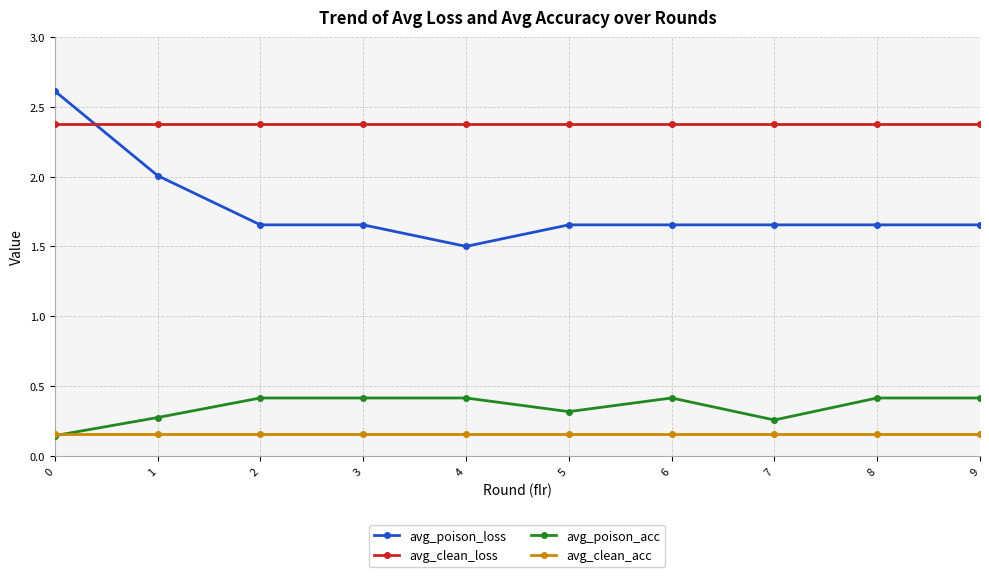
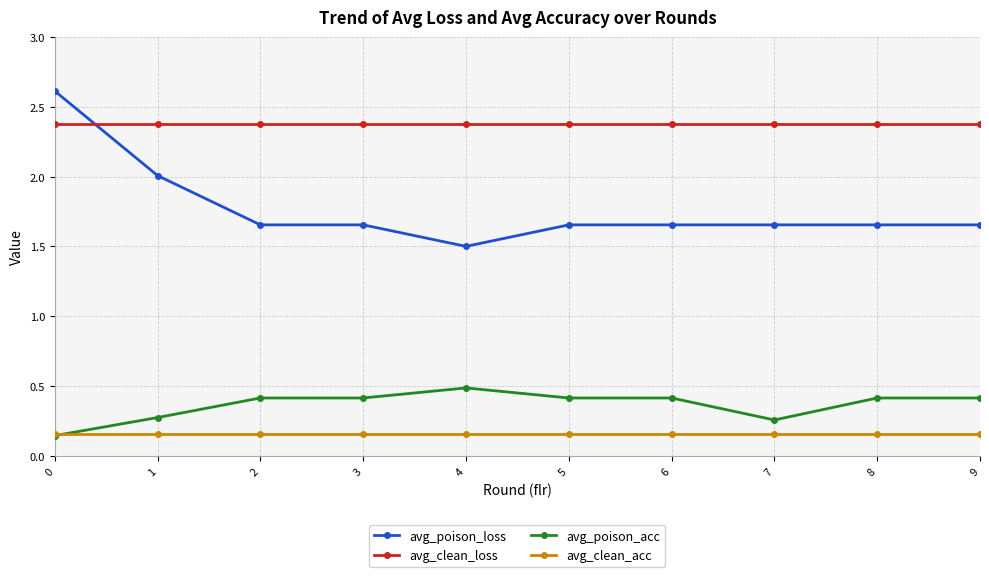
avg_poison_acc, 4: 0.41 -> 0.49
avg_poison_acc, 5: 0.32 -> 0.41
